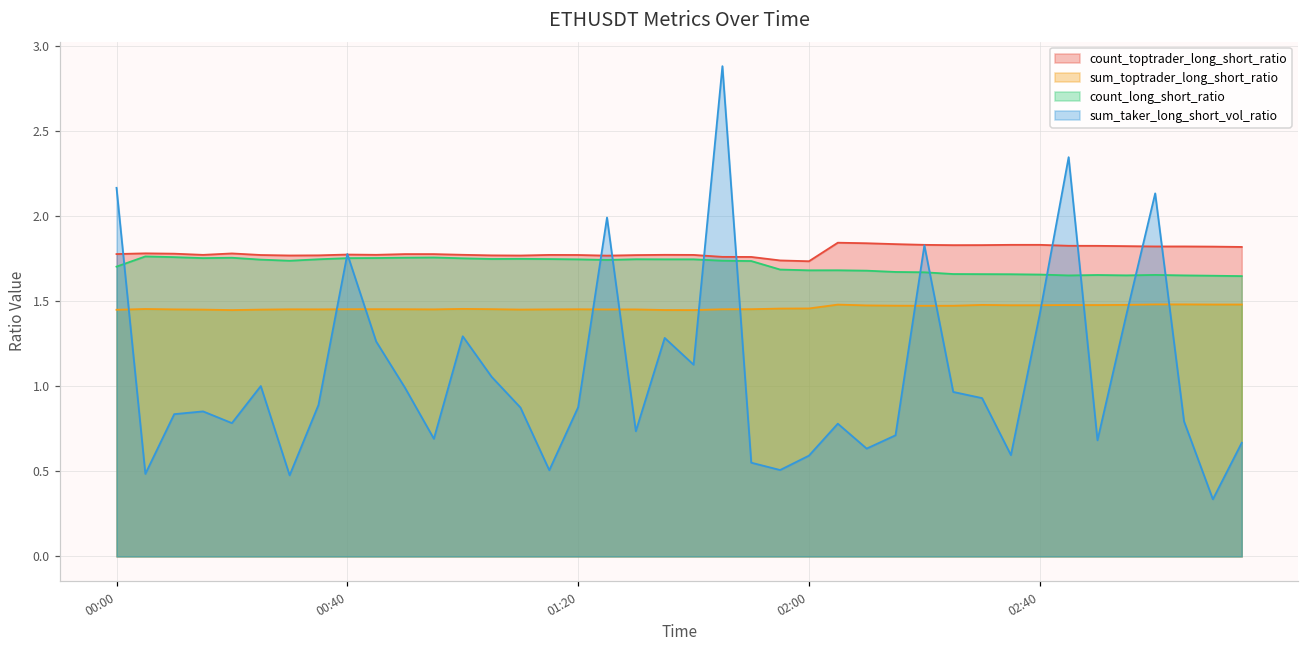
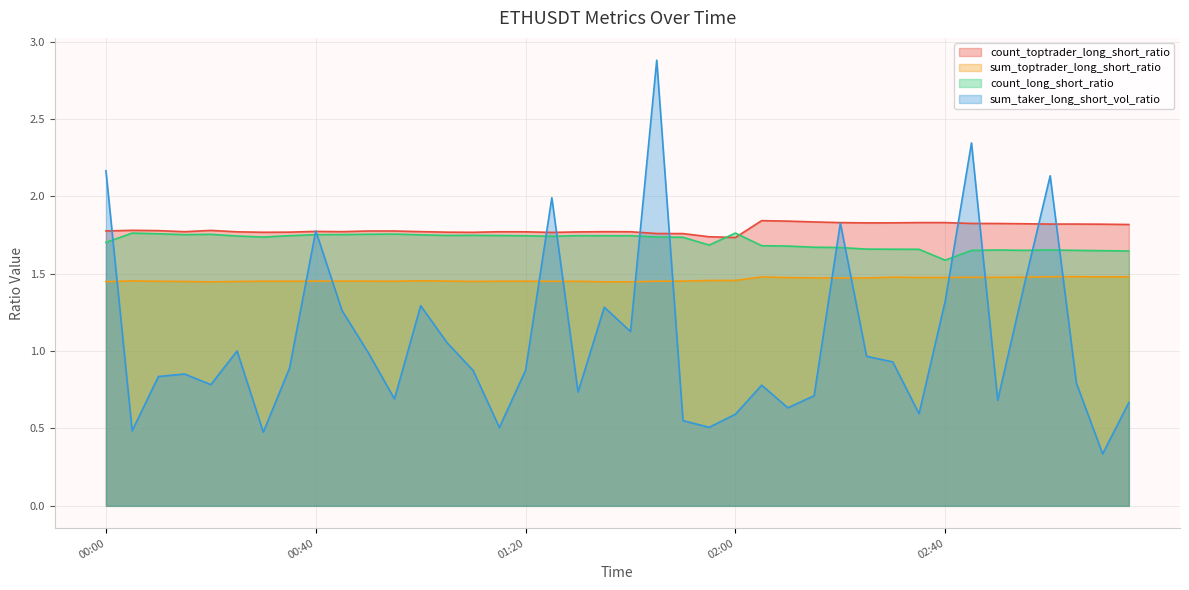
count_long_short_ratio, 02:00: 1.68 -> 1.76
count_long_short_ratio, 02:40: 1.66 -> 1.59
sum_taker_long_short_vol_ratio, 02:40: 1.42 -> 1.32
